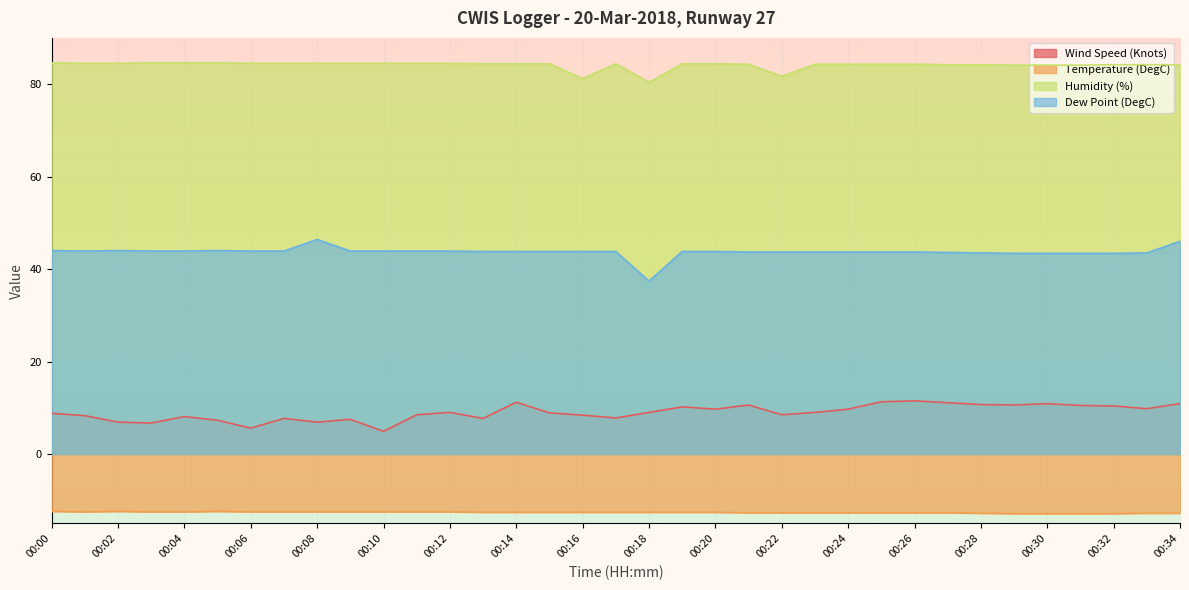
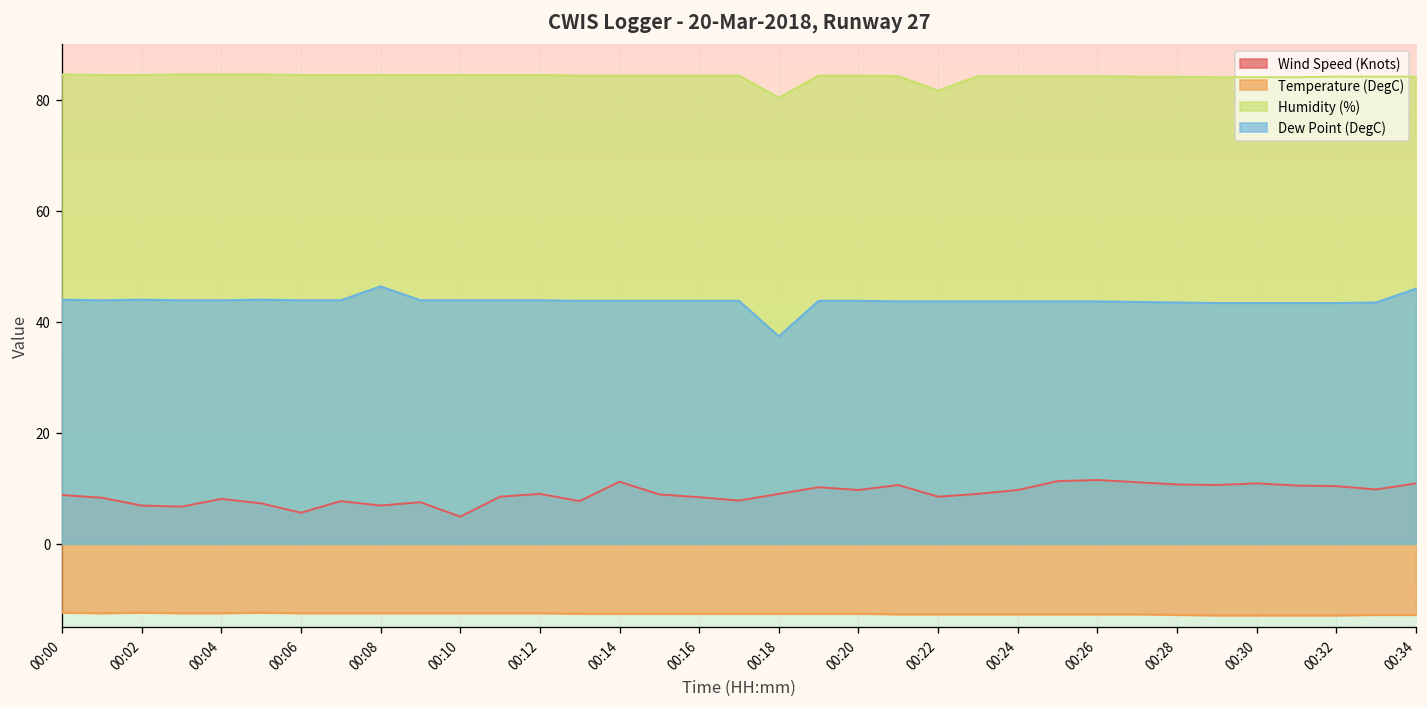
Humidity (%), 00:16: 81 -> 84
